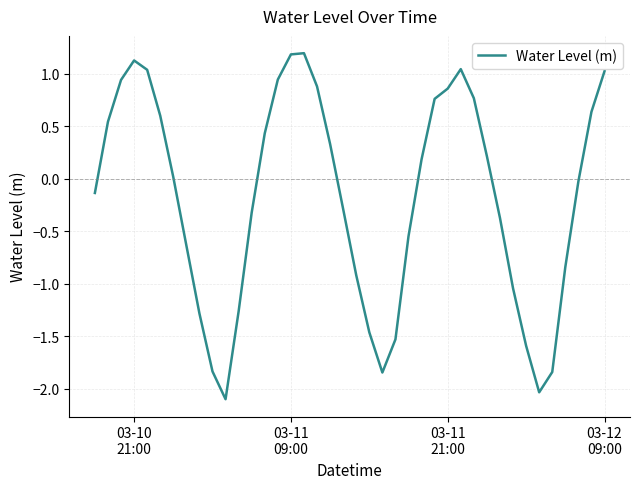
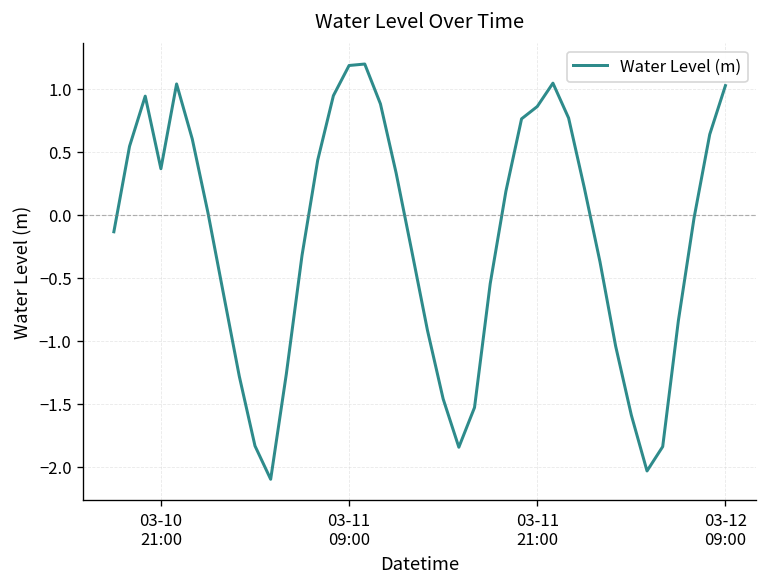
03-10 21:00: 1.13 -> 0.36
